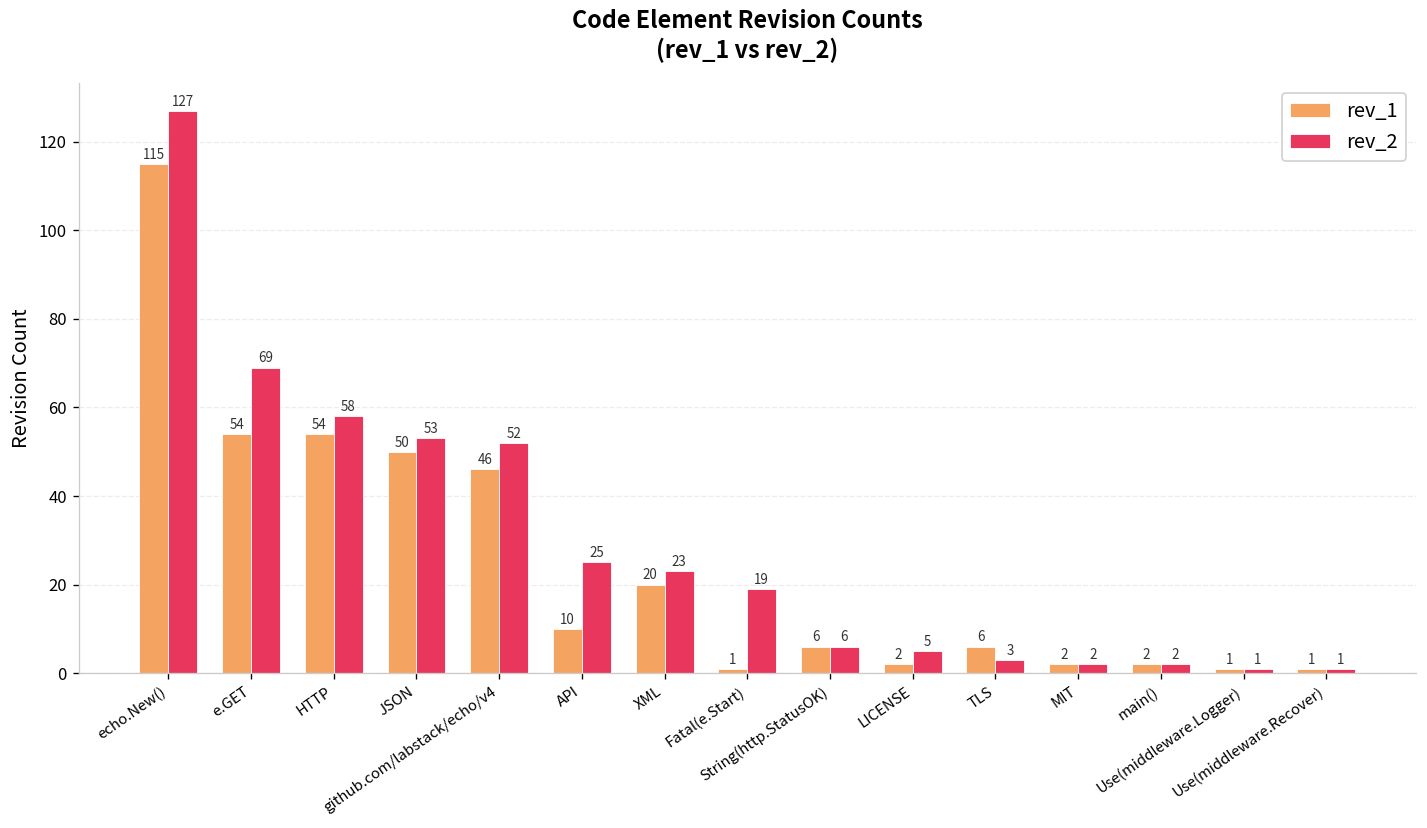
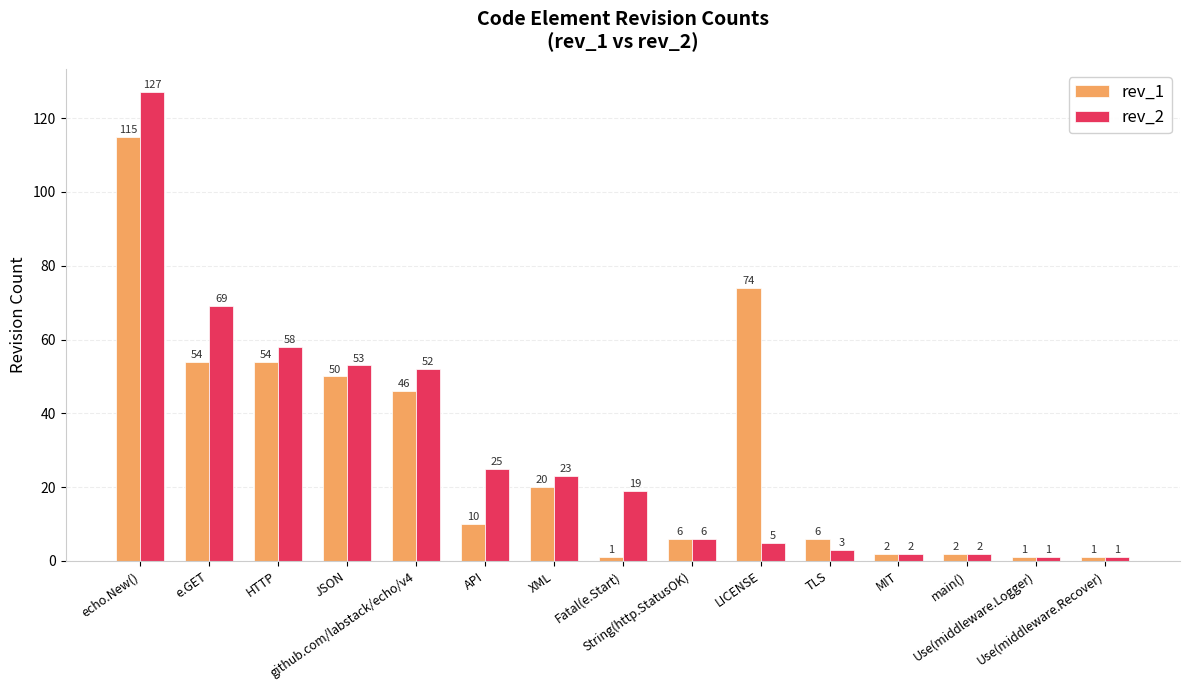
rev_1, LICENSE: 2 -> 74
